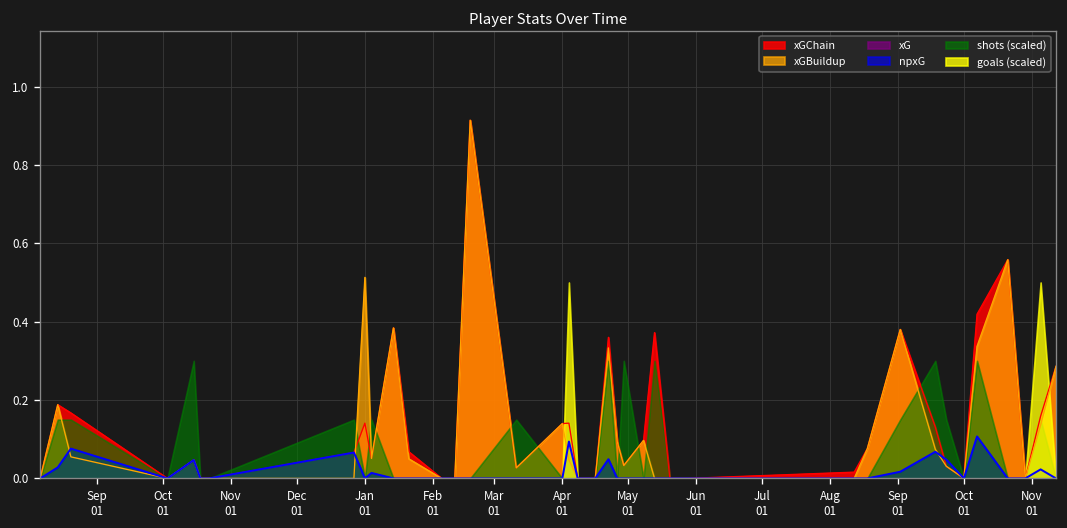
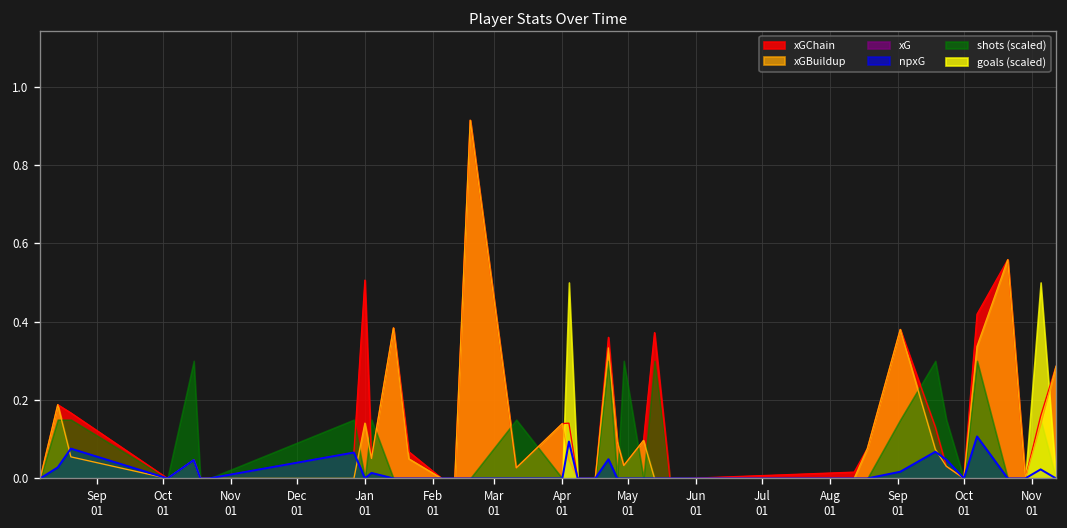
xGChain, Jan 01: 0.14 -> 0.51
xGBuildup, Jan 01: 0.51 -> 0.14
